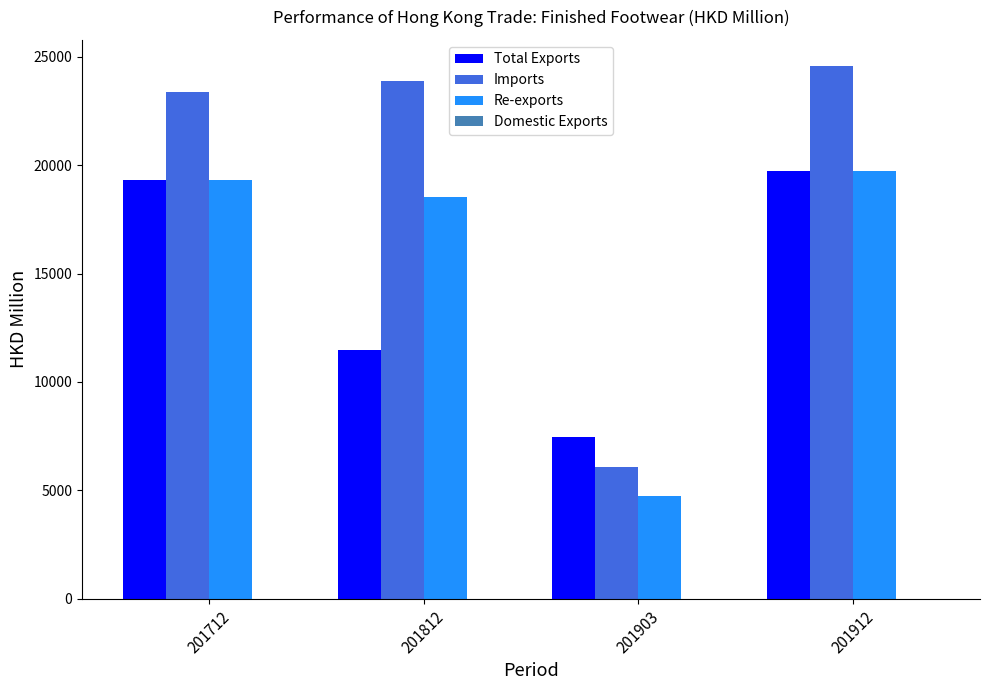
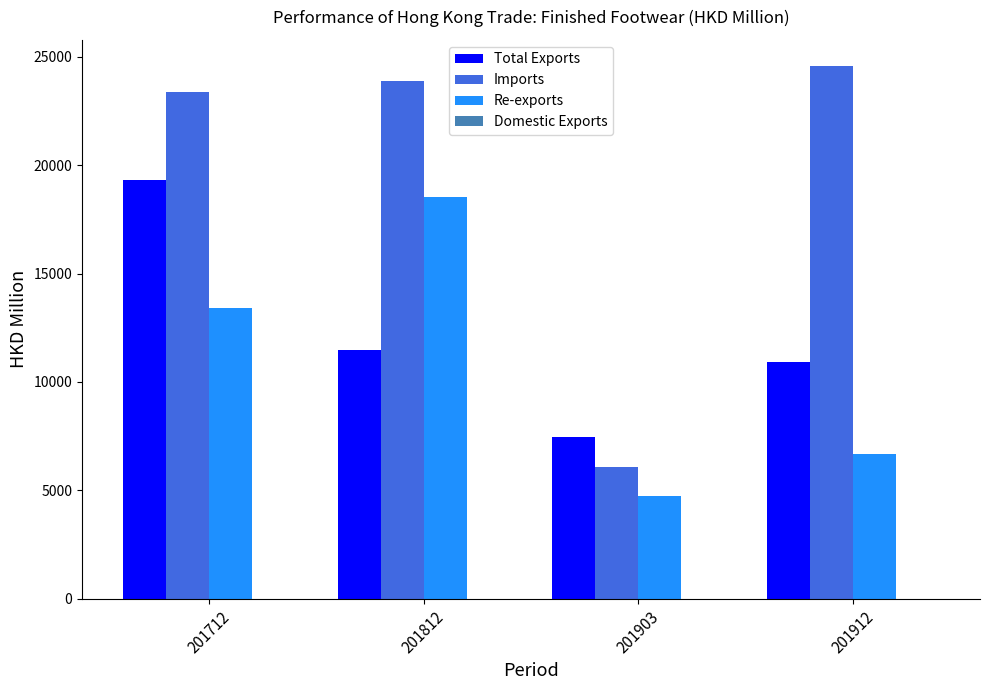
Re-exports, 201712: 19300 -> 13400
Total Exports, 201912: 19700 -> 10900
Re-exports, 201912: 19700 -> 6700
